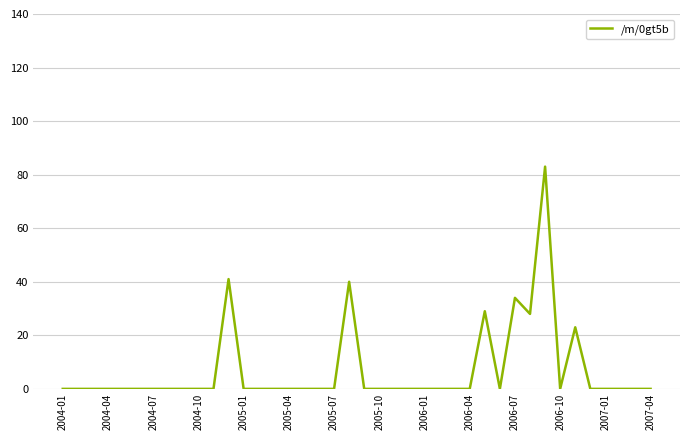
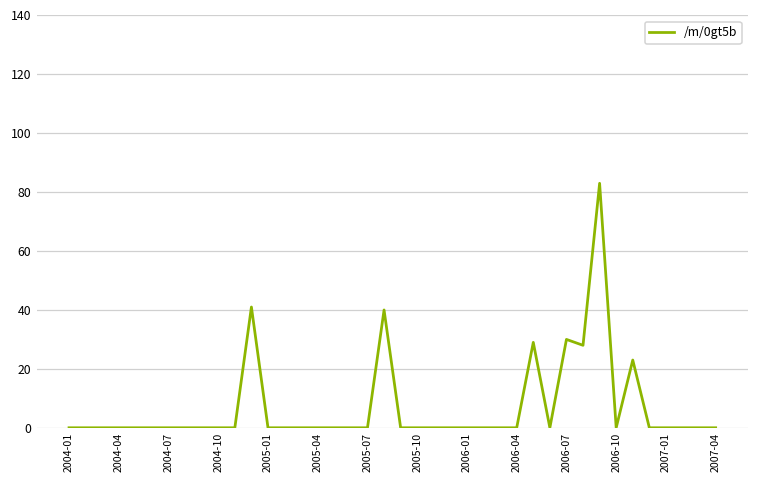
2006-07: 34 -> 30
